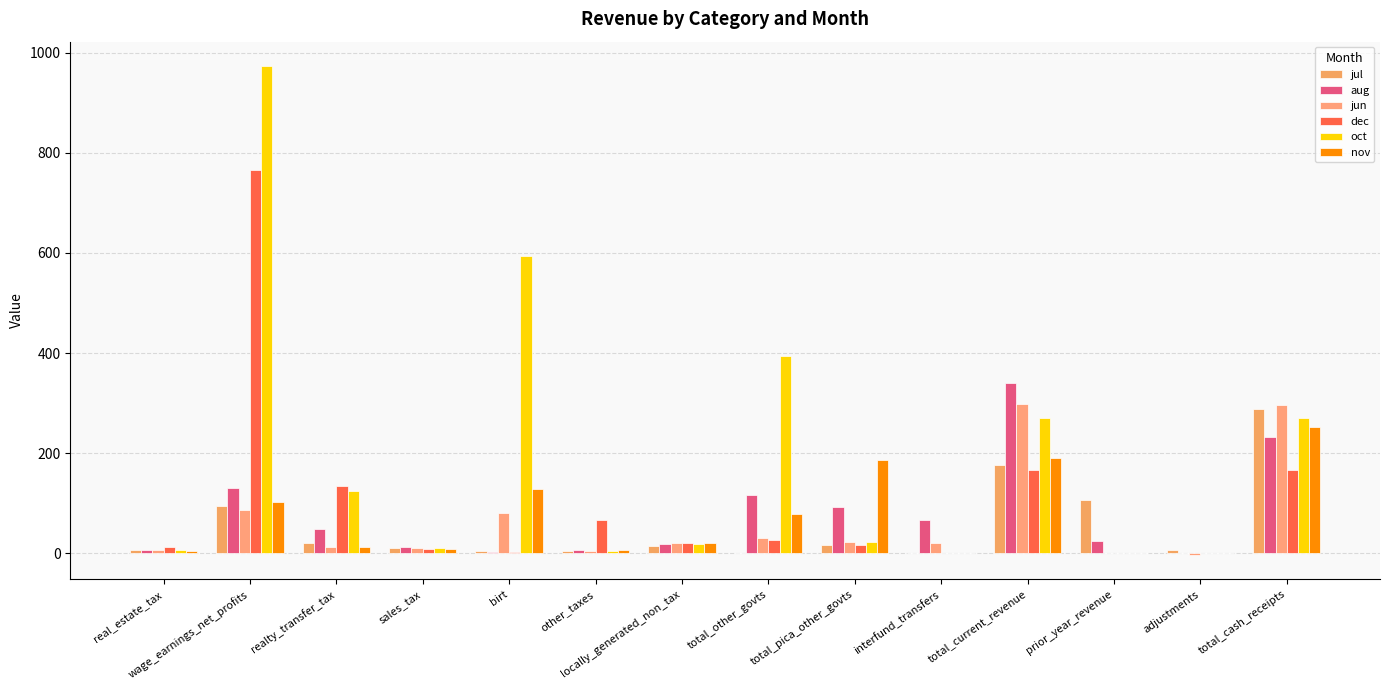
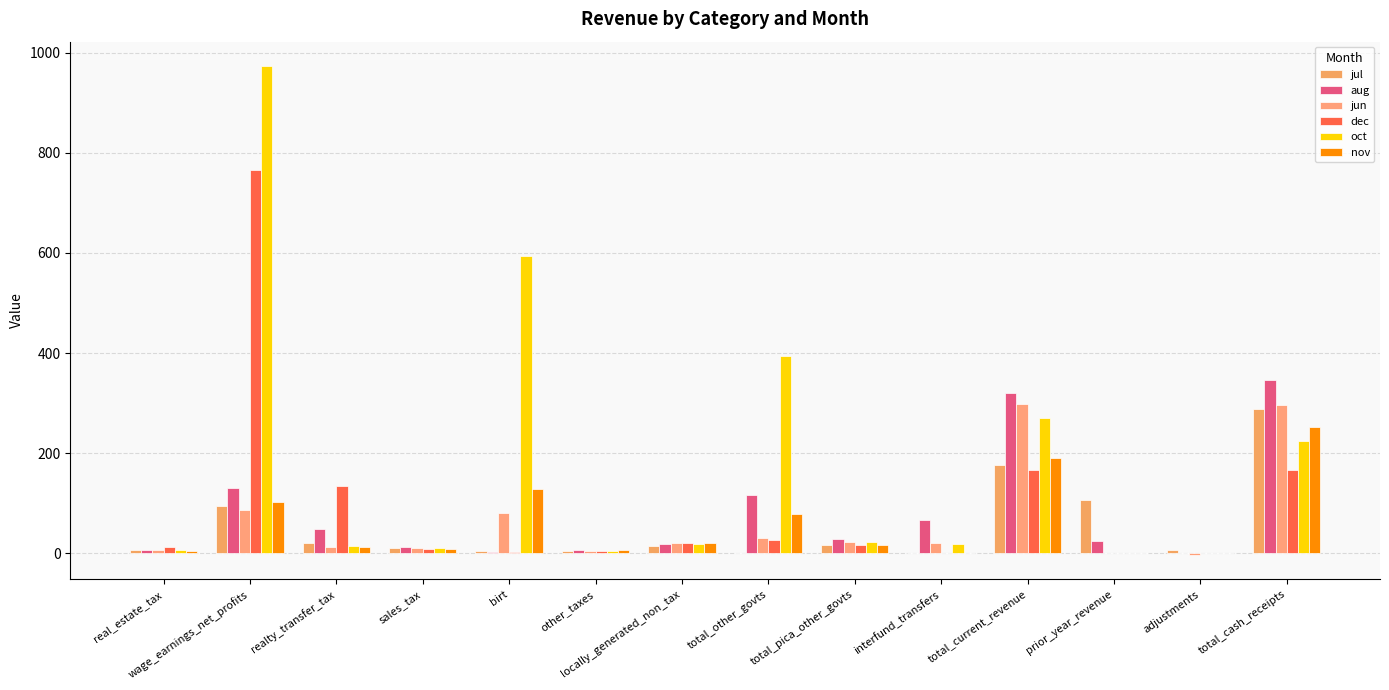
oct, realty_transfer_tax: 120 -> 10
dec, other_taxes: 70 -> 10
aug, total_pica_other_govts: 90 -> 30
nov, total_pica_other_govts: 190 -> 20
oct, interfund_transfers: 0 -> 20
aug, total_current_revenue: 340 -> 320
aug, total_cash_receipts: 230 -> 350
oct, total_cash_receipts: 270 -> 230
